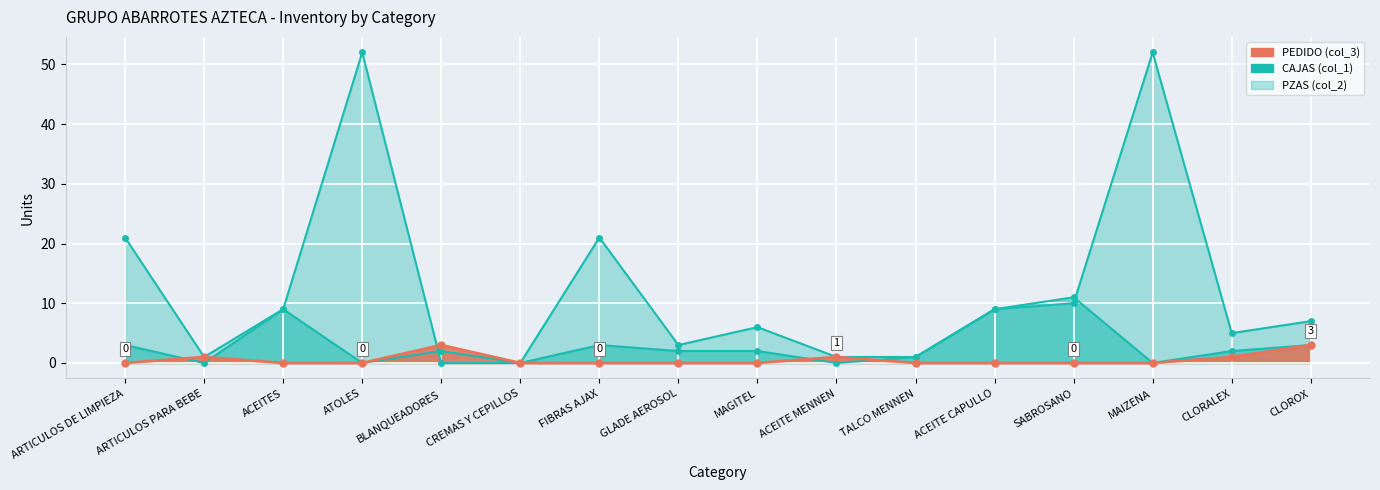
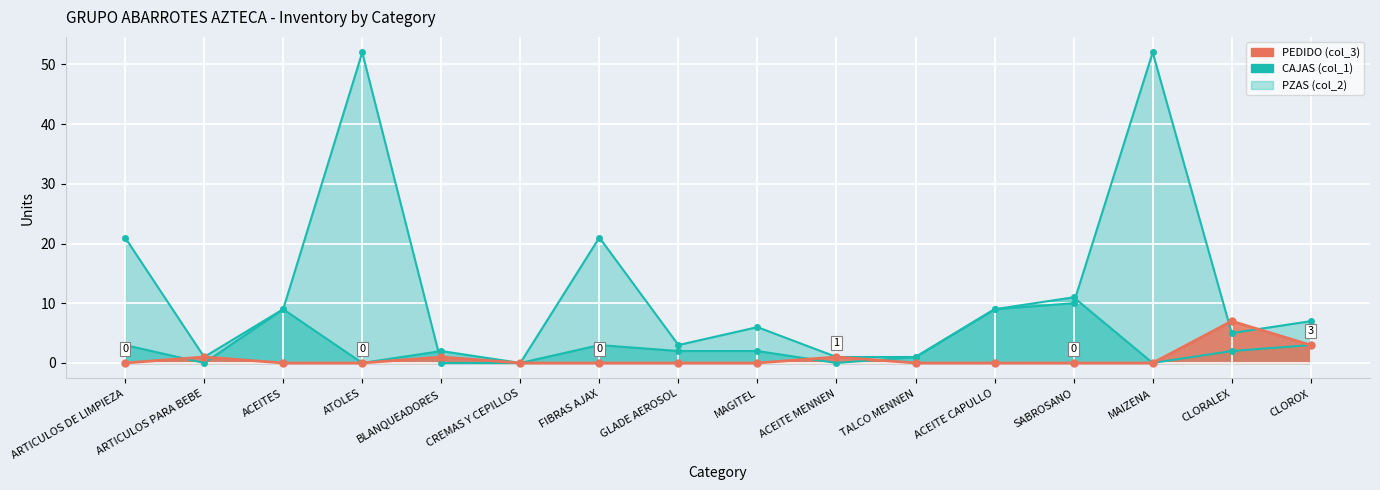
PEDIDO (col_3), BLANQUEADORES: 3 -> 1
PEDIDO (col_3), CLORALEX: 1 -> 7
